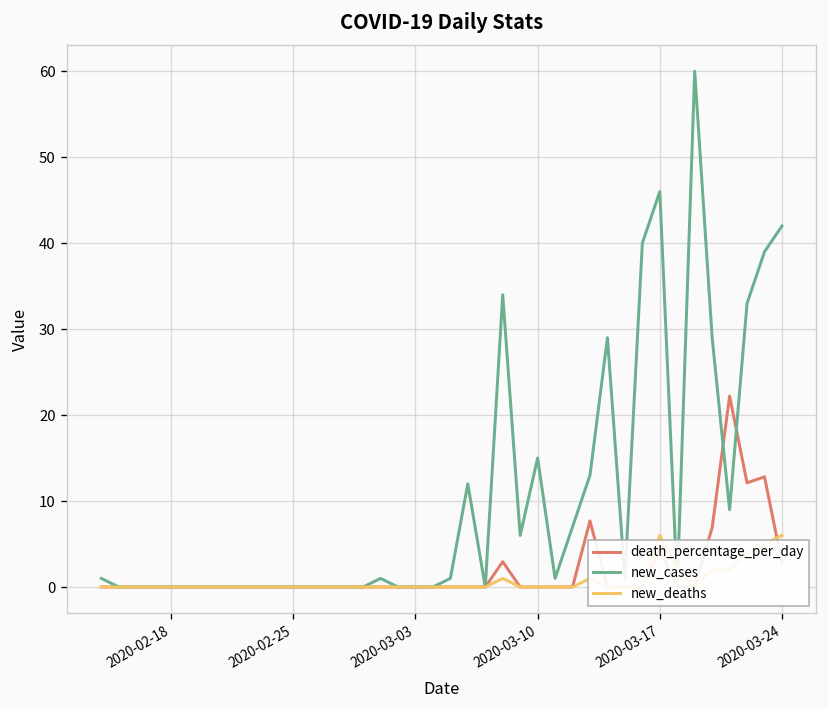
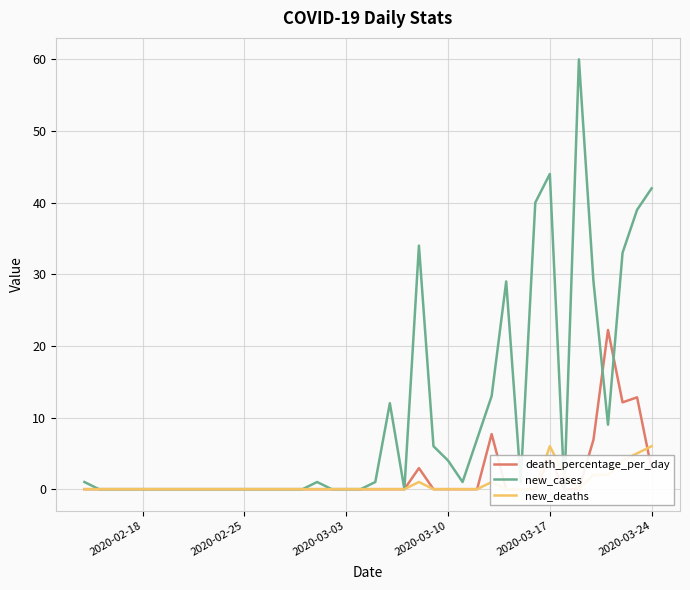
new_cases, 2020-03-10: 15 -> 4
new_cases, 2020-03-17: 46 -> 44
